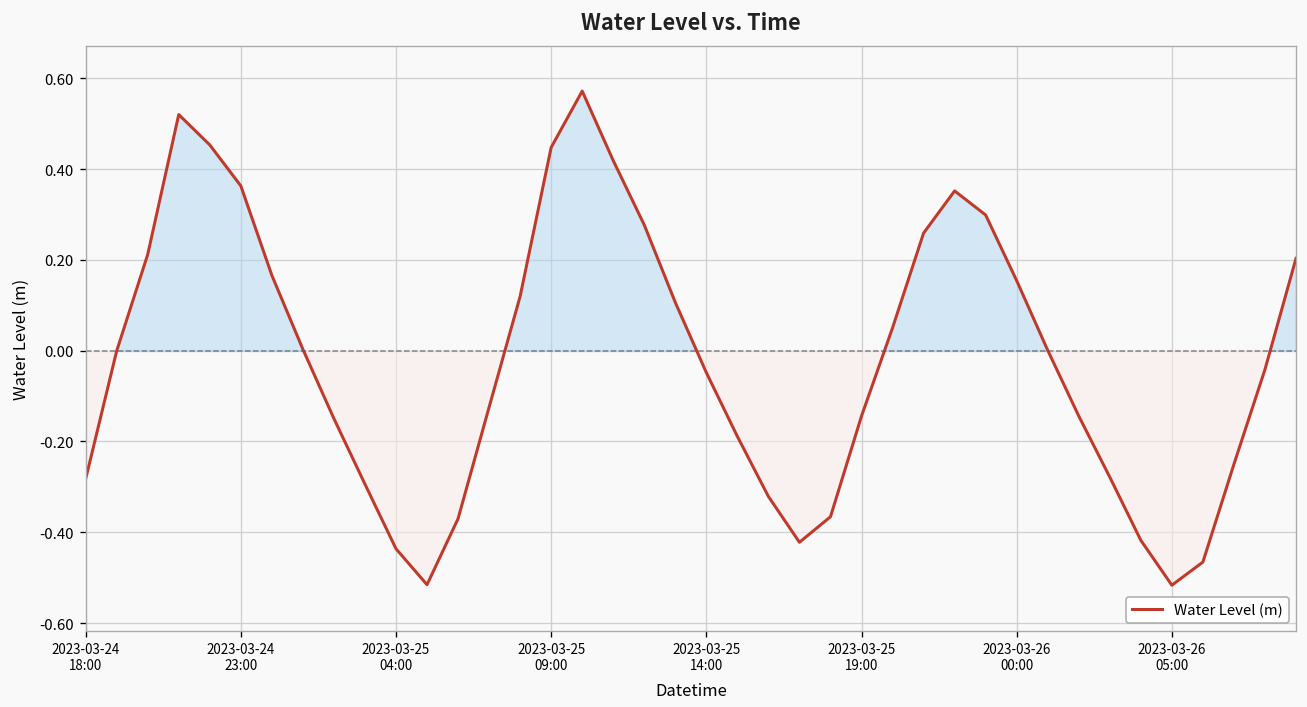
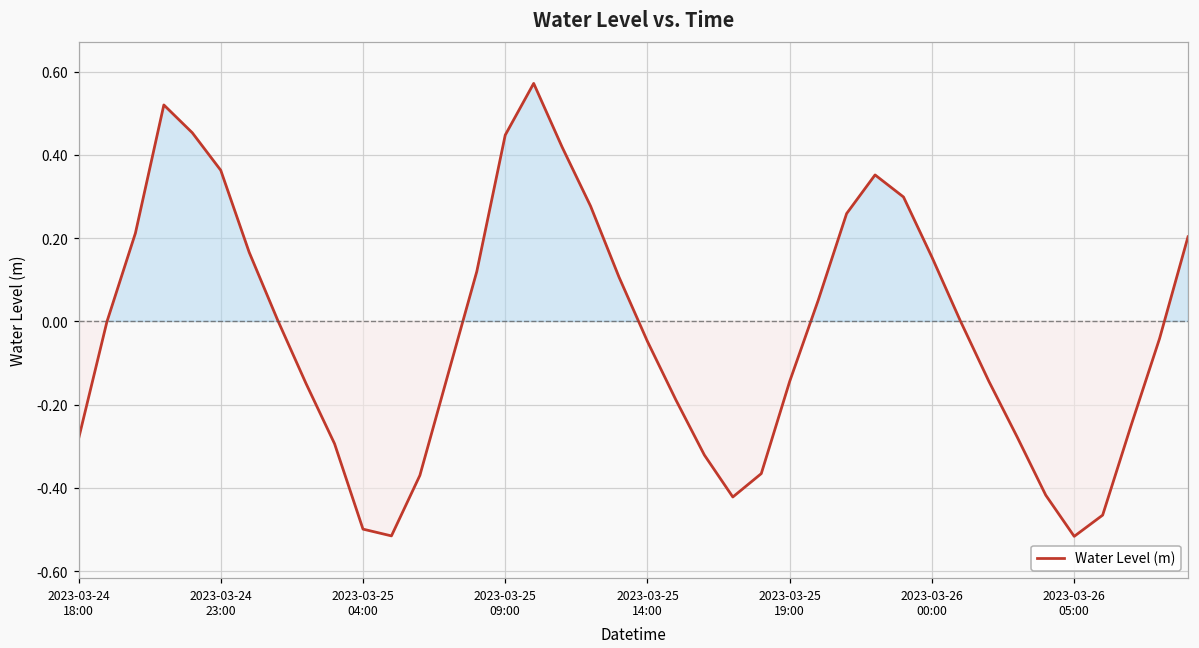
2023-03-25 04:00: -0.44 -> -0.50
